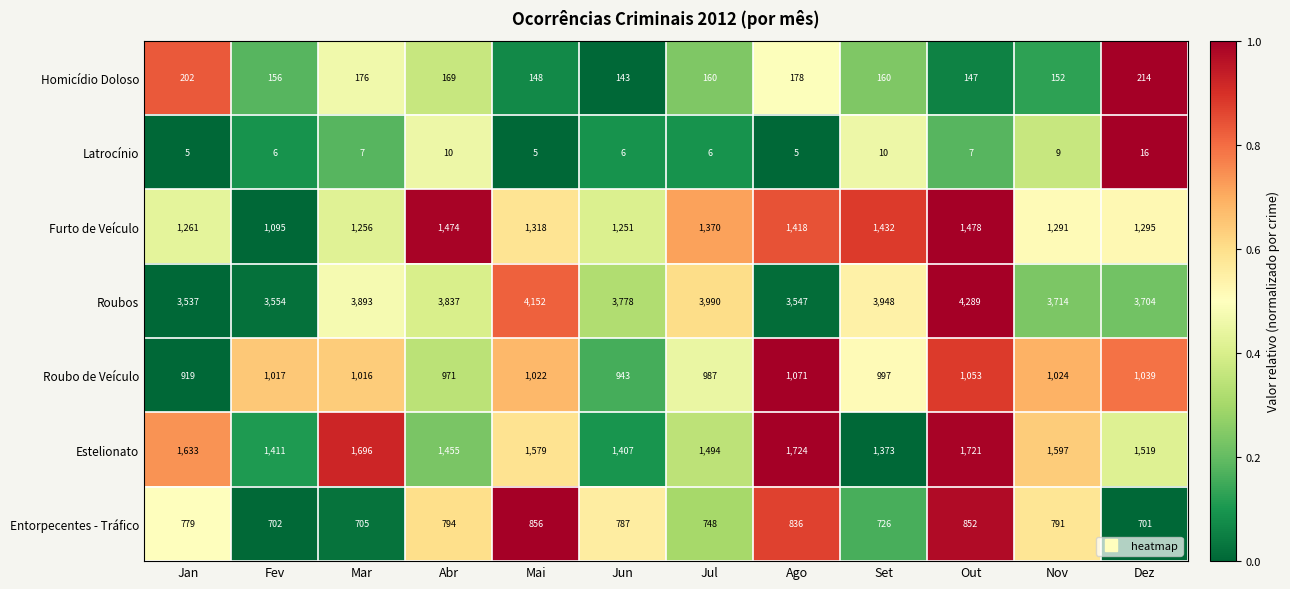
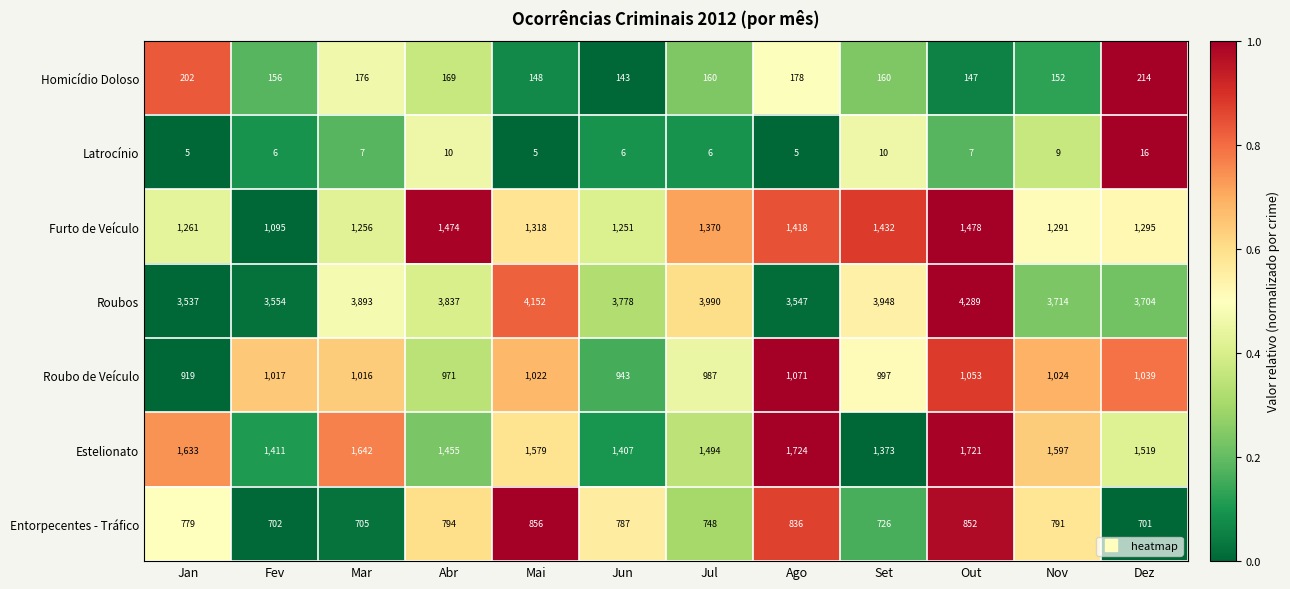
Estelionato, Mar: 1,696 -> 1,642
